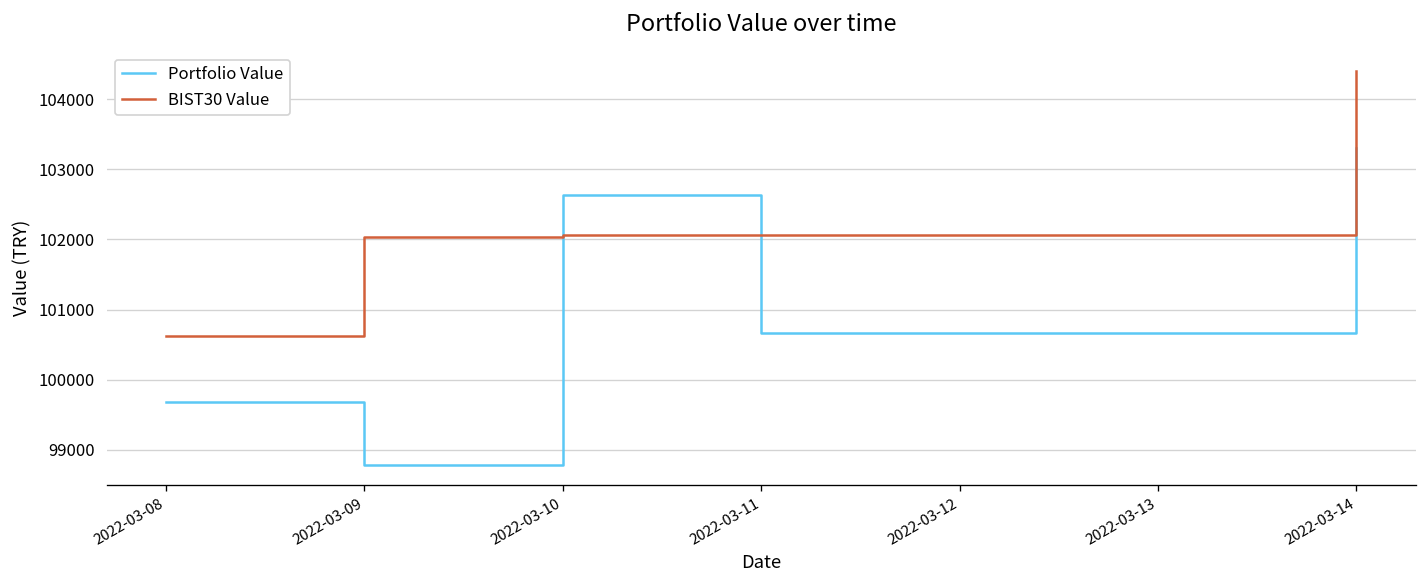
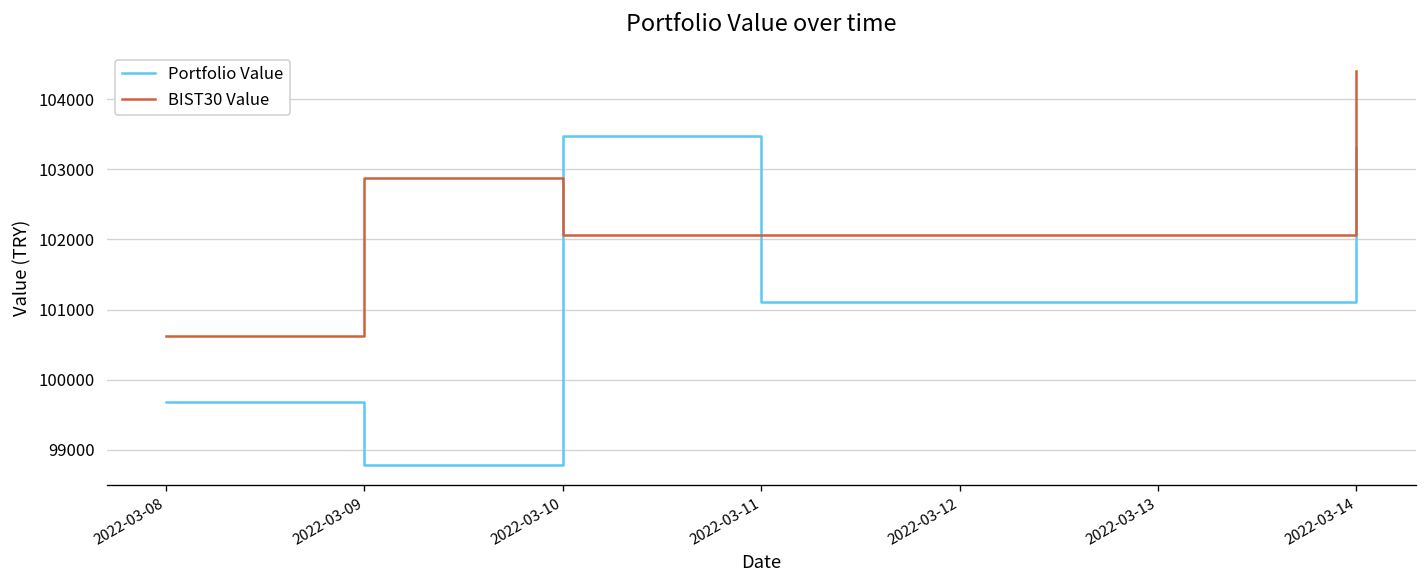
BIST30 Value, 2022-03-09: 102000 -> 102900
Portfolio Value, 2022-03-10: 102600 -> 103500
Portfolio Value, 2022-03-11: 100700 -> 101100
